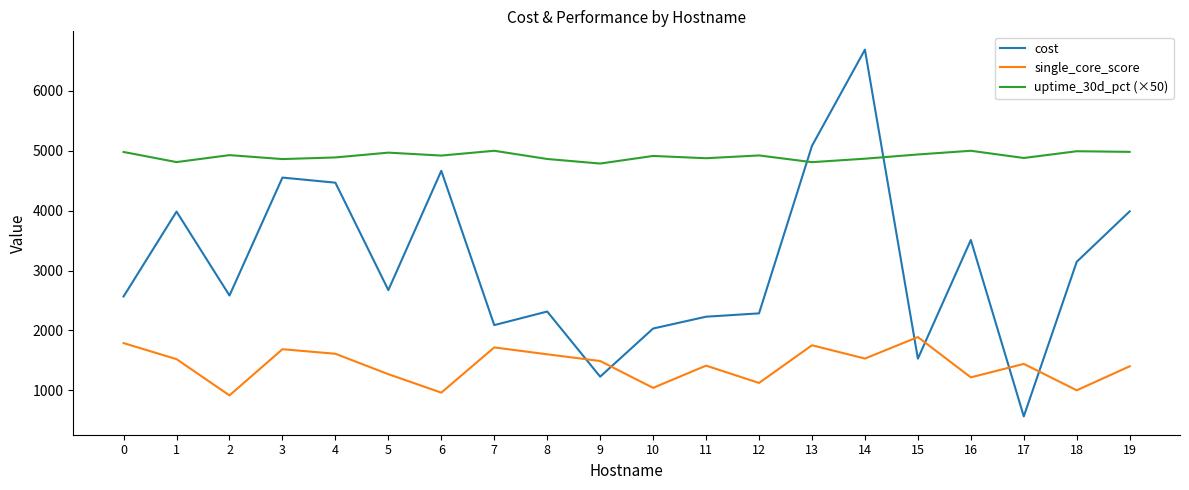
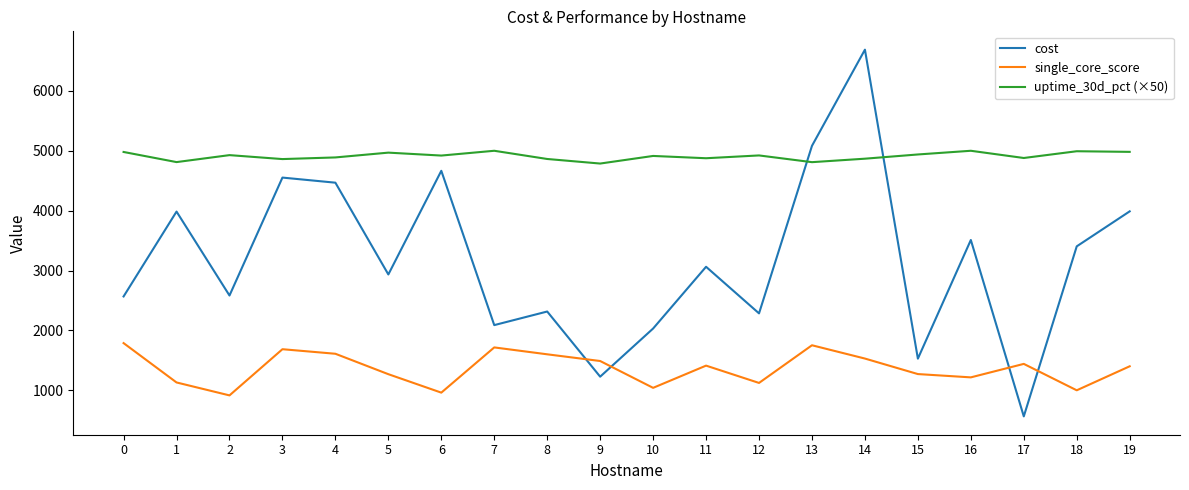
single_core_score, 1: 1500 -> 1100
cost, 5: 2700 -> 2900
cost, 11: 2200 -> 3100
single_core_score, 15: 1900 -> 1300
cost, 18: 3100 -> 3400
